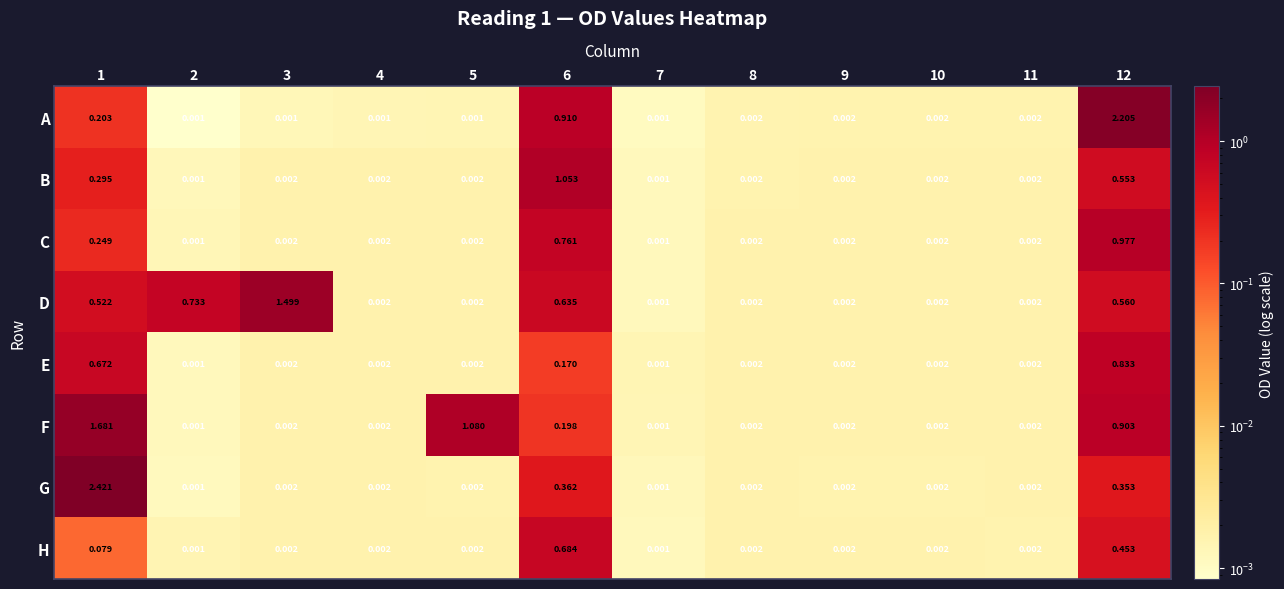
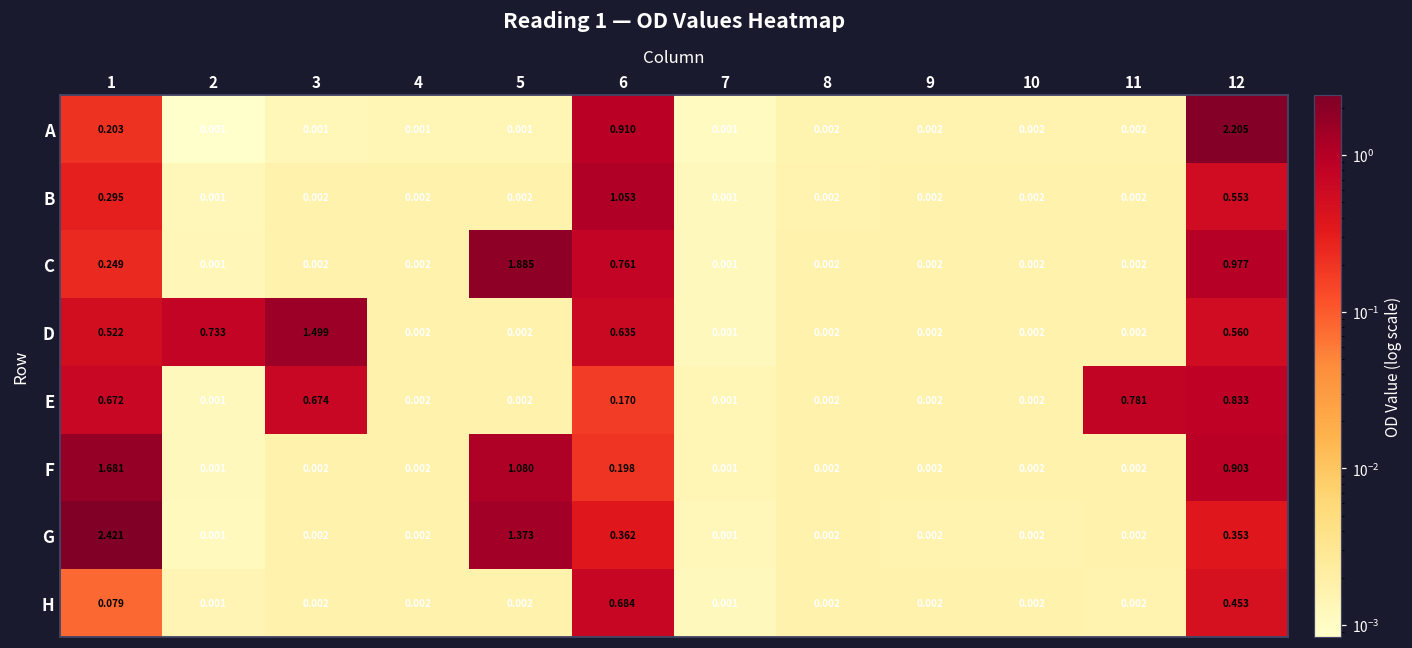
C, 5: 0.002 -> 1.885
E, 3: 0.002 -> 0.674
E, 11: 0.002 -> 0.781
G, 5: 0.002 -> 1.373
